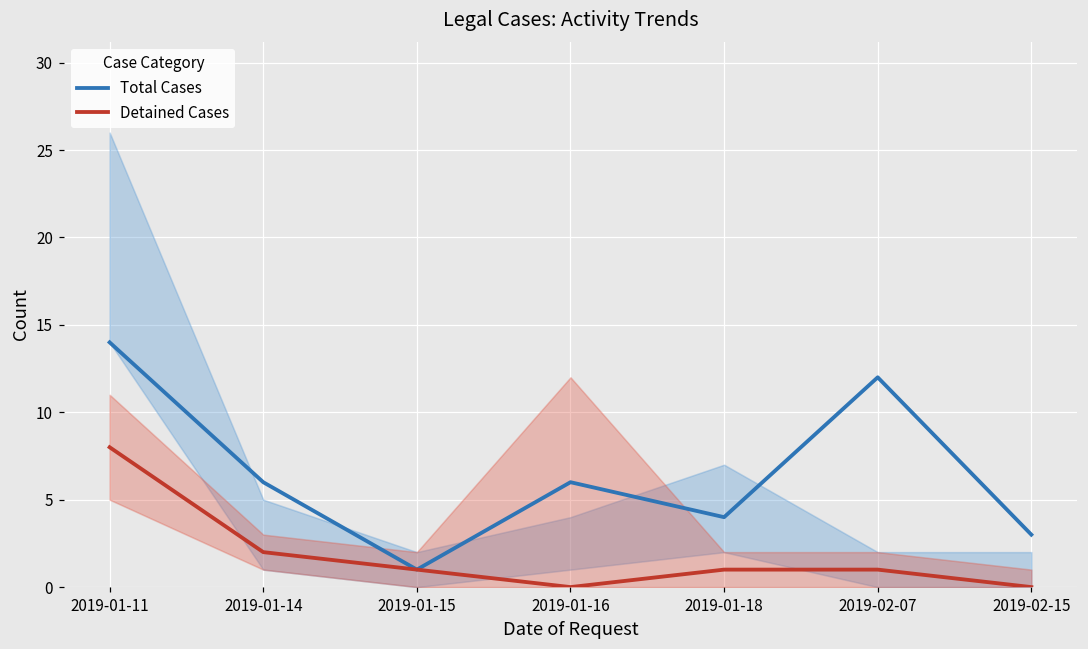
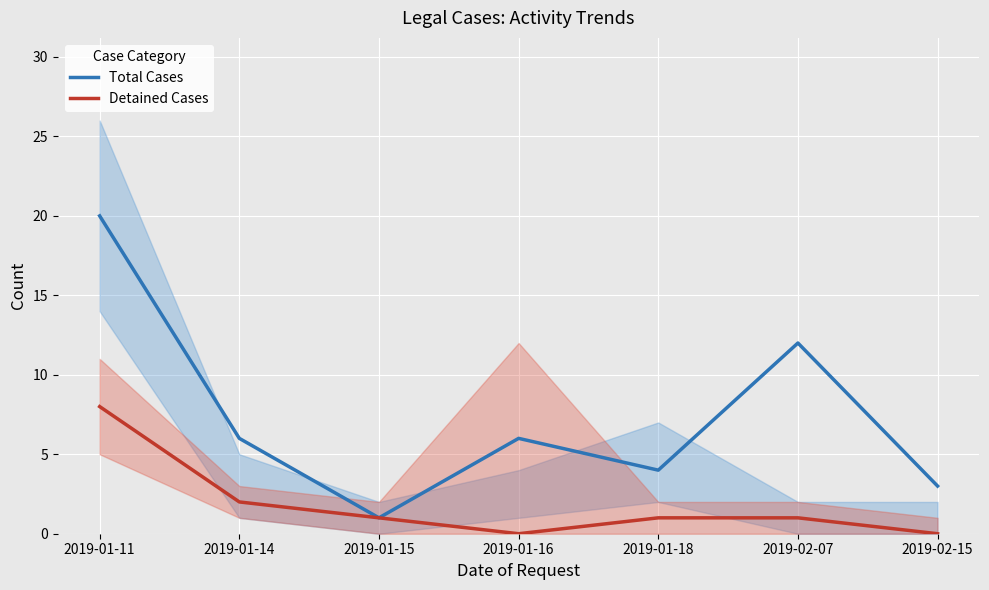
Total Cases, 2019-01-11: 14 -> 20
